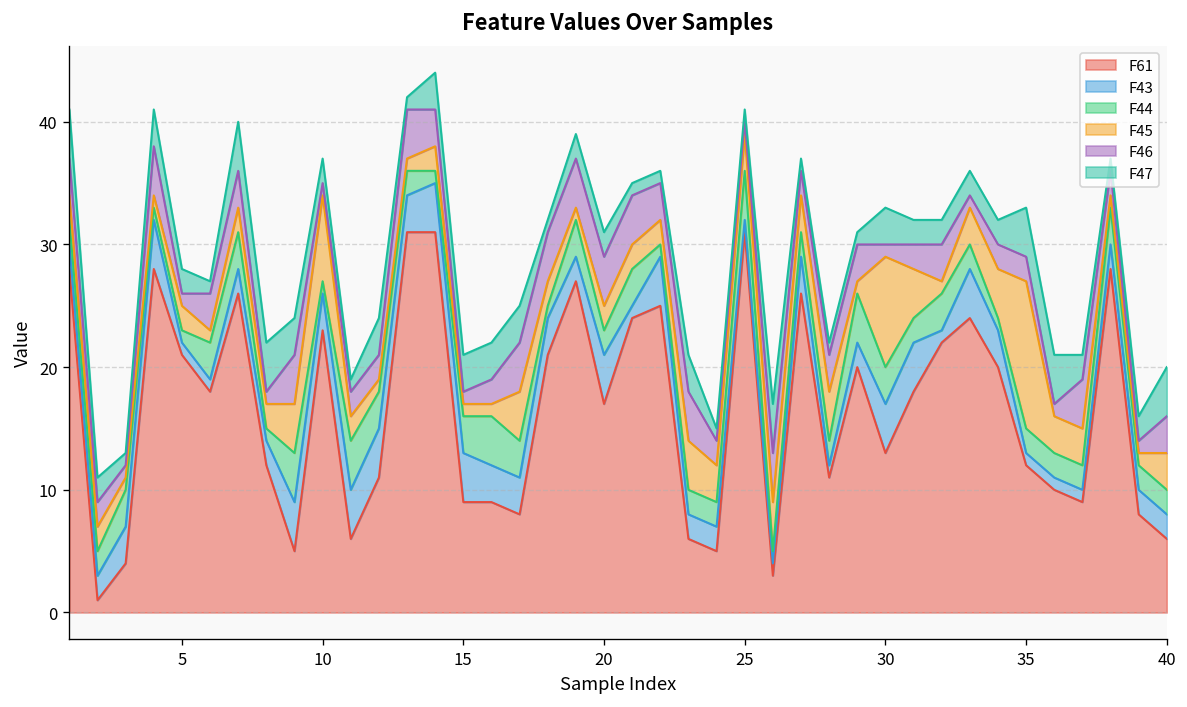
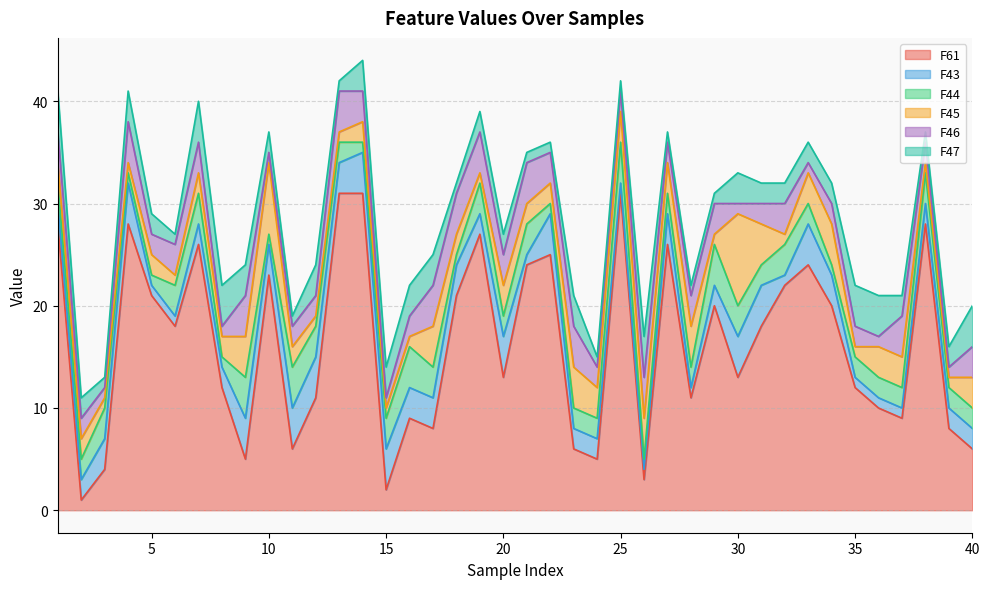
F46, 5: 1 -> 2
F61, 15: 9 -> 2
F61, 20: 17 -> 13
F45, 20: 2 -> 3
F46, 20: 4 -> 3
F46, 25: 1 -> 2
F45, 35: 12 -> 1
